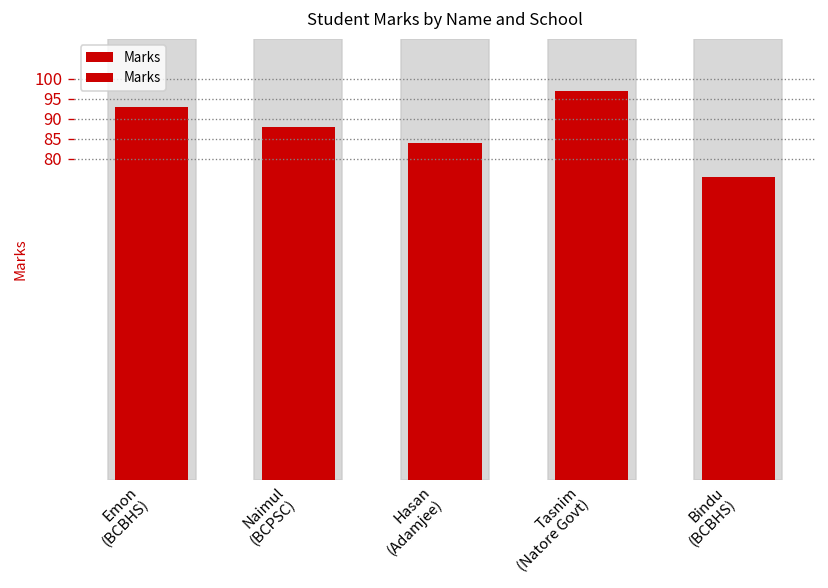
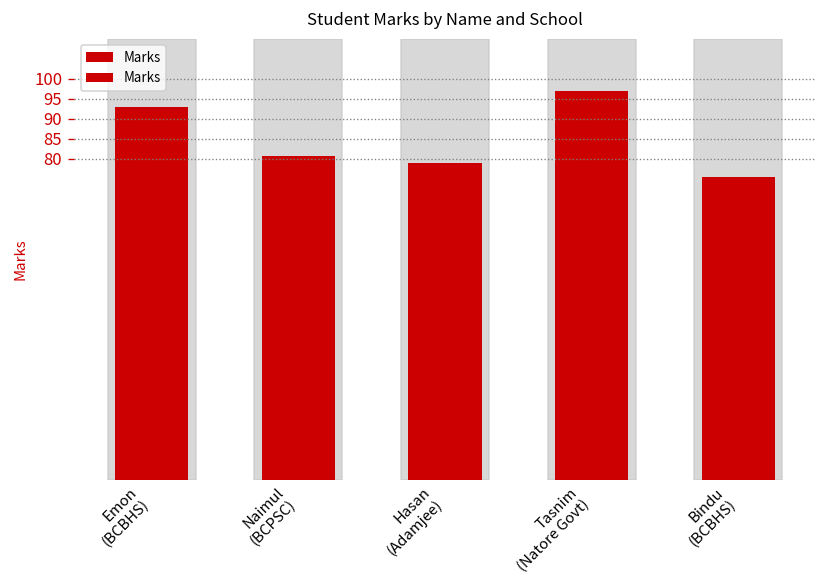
Naimul (BCPSC): 88 -> 81
Hasan (Adamjee): 84 -> 79
